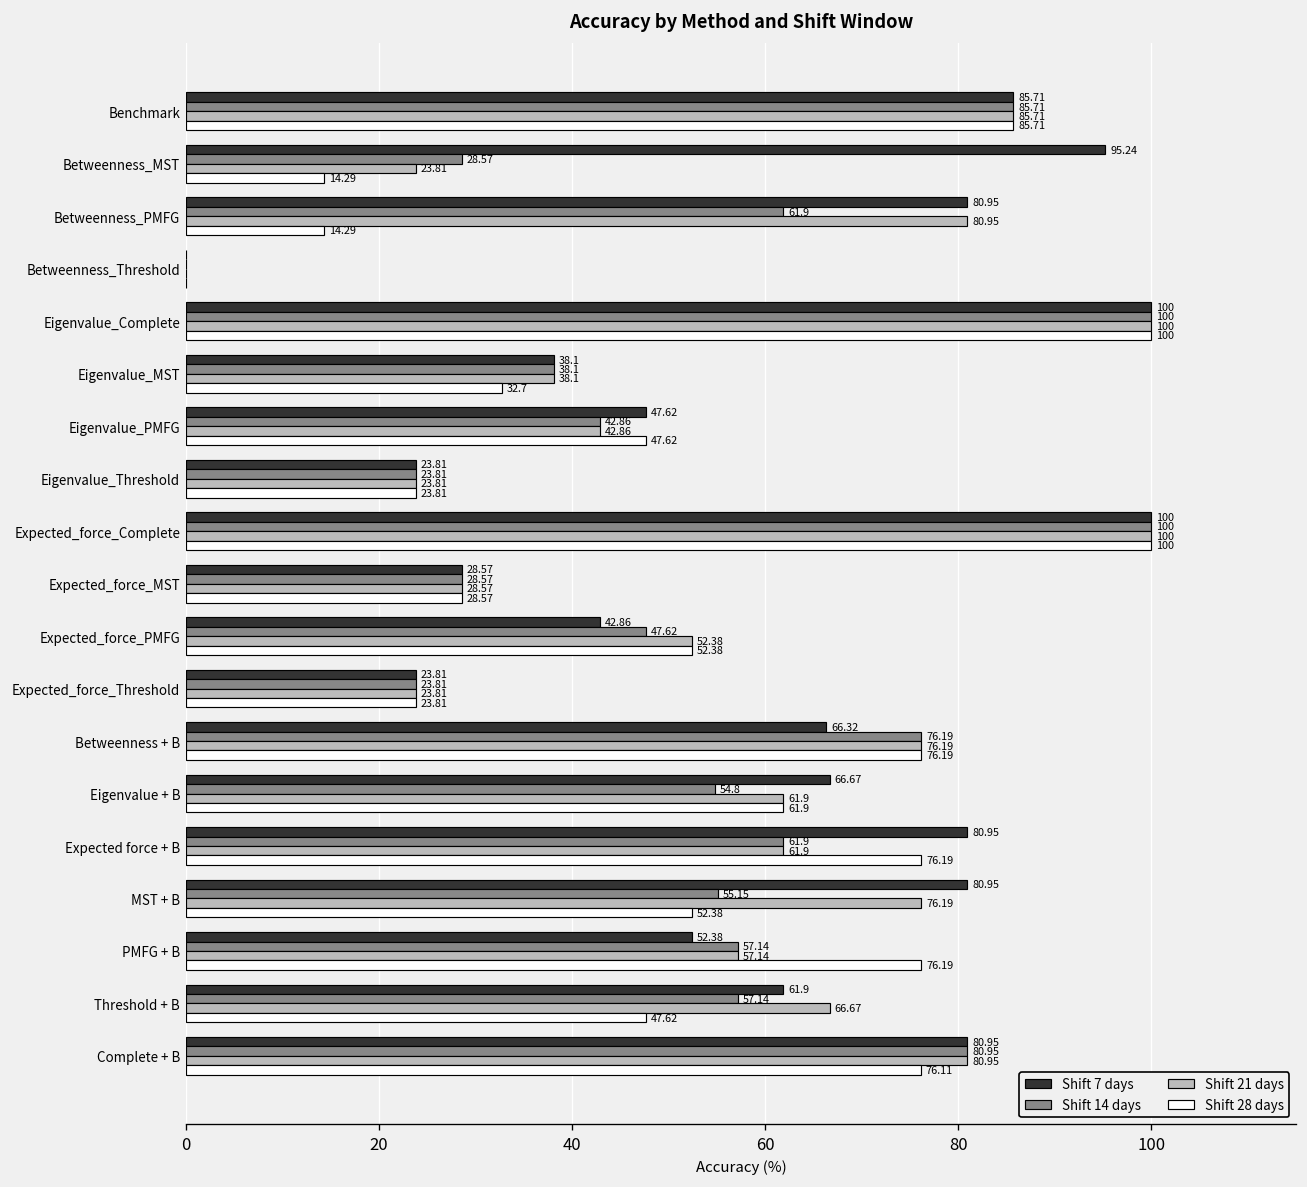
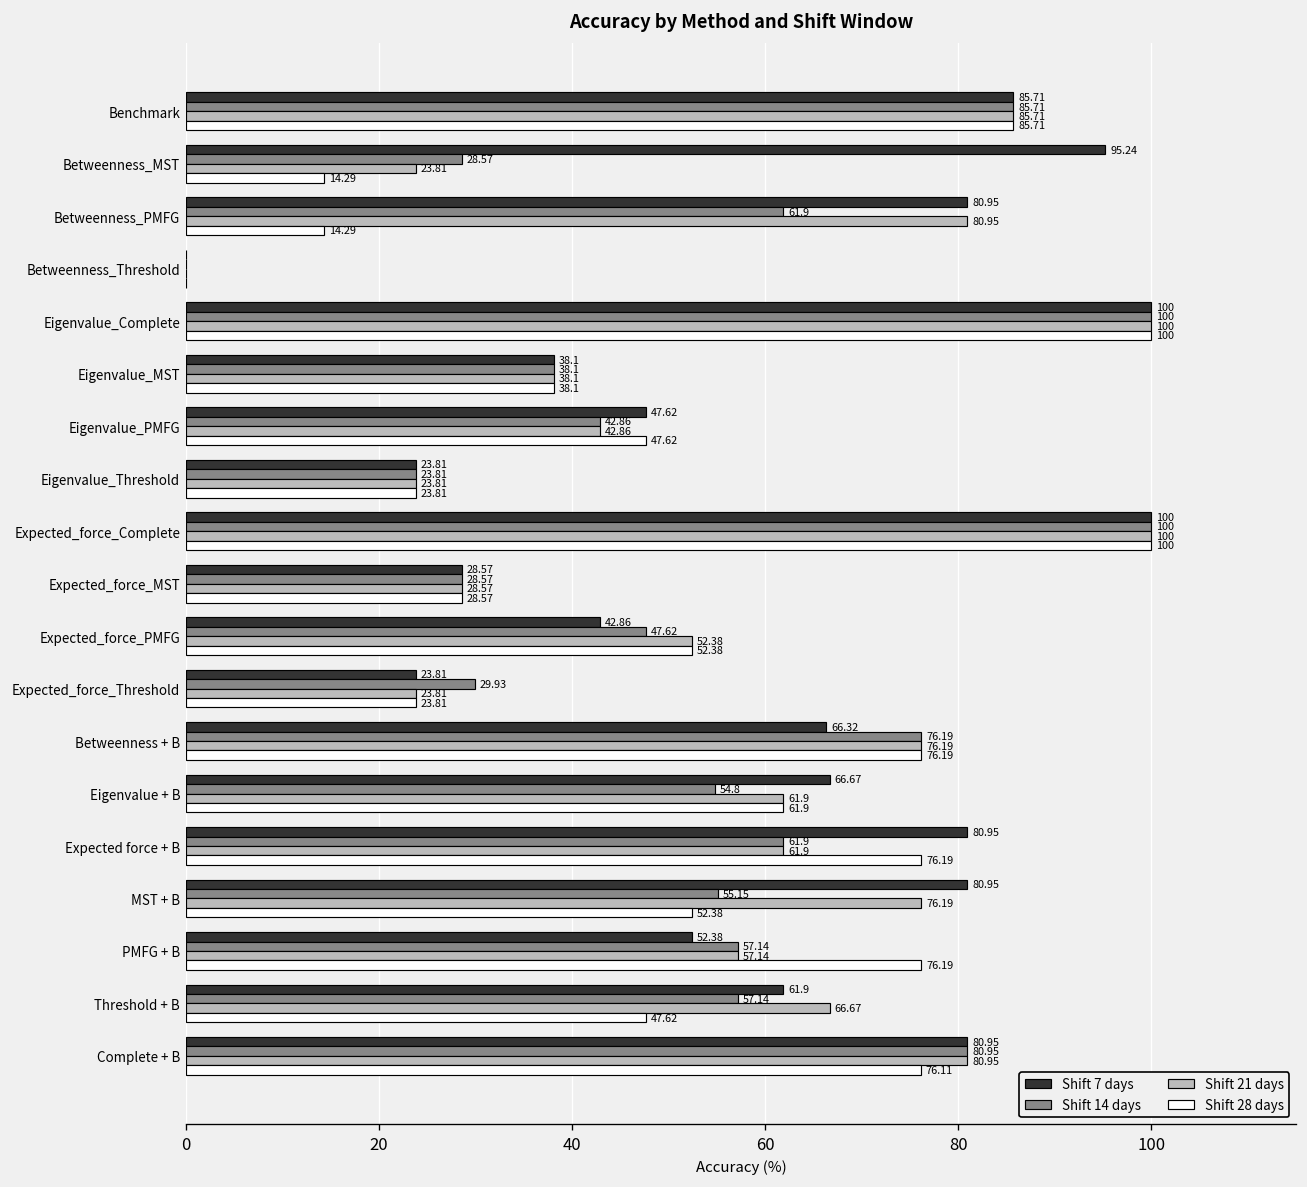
Shift 28 days, Eigenvalue_MST: 32.7 -> 38.1
Shift 14 days, Expected_force_Threshold: 23.81 -> 29.93
